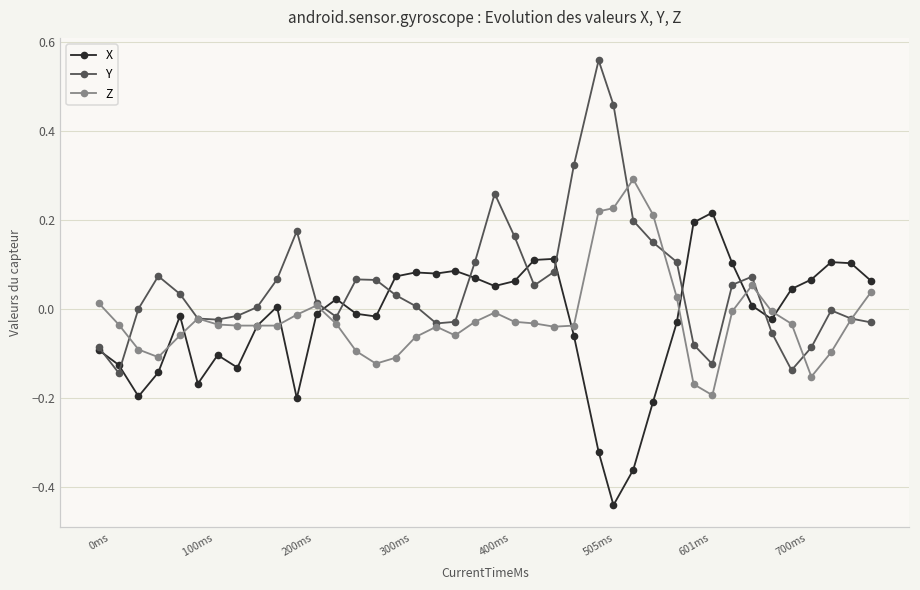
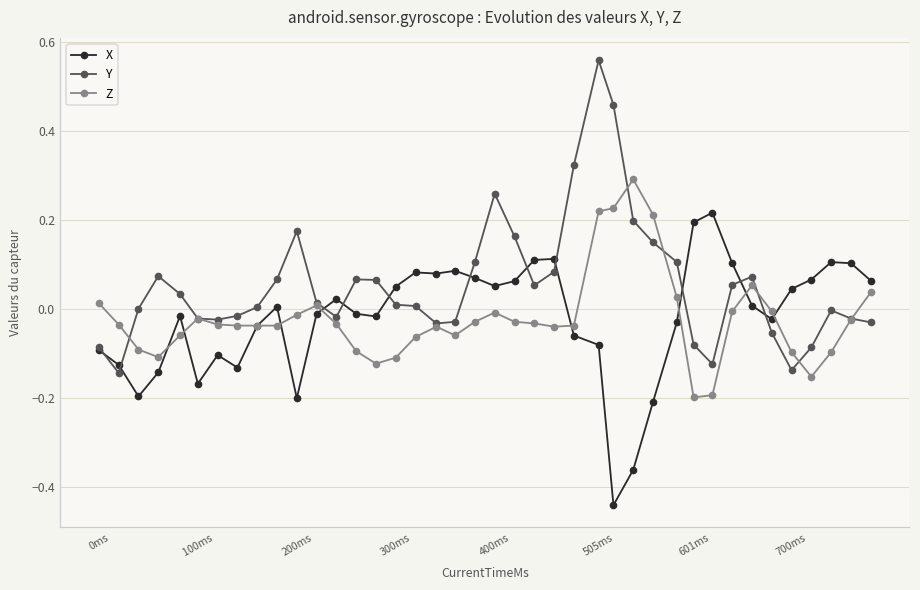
X, 300ms: 0.07 -> 0.05
Y, 300ms: 0.03 -> 0.01
X, 505ms: -0.32 -> -0.08
Z, 601ms: -0.17 -> -0.20
Z, 700ms: -0.03 -> -0.10
